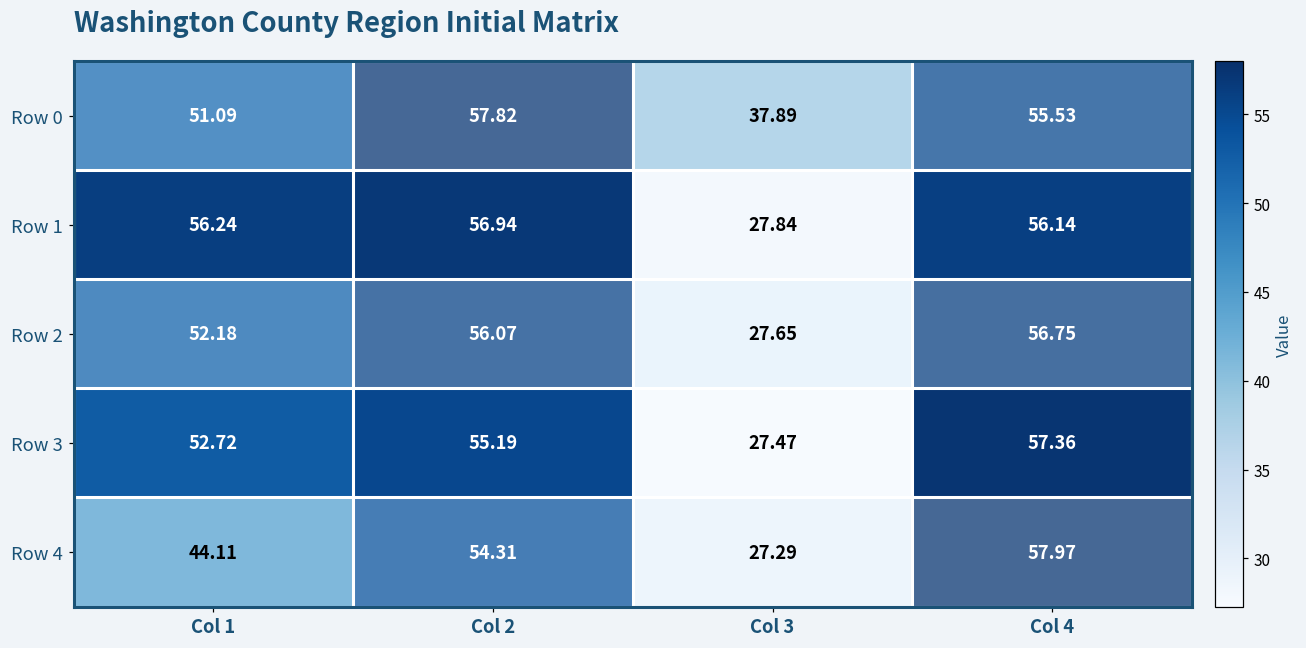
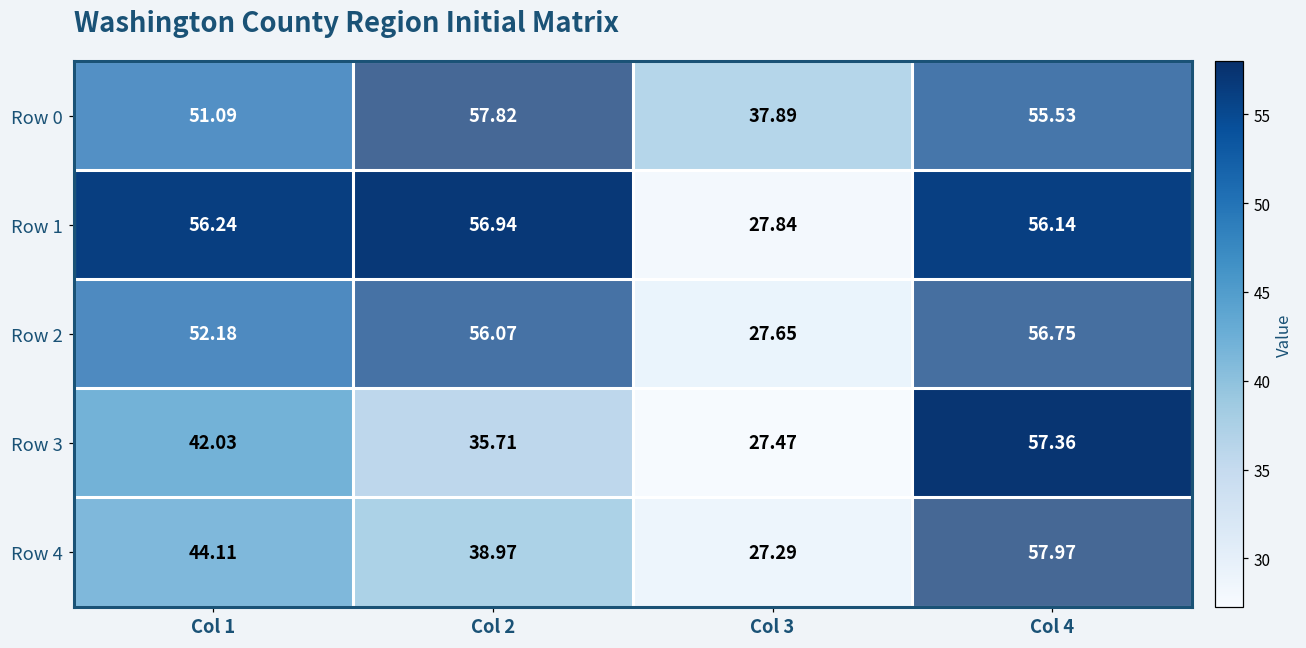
Row 3, Col 1: 52.72 -> 42.03
Row 3, Col 2: 55.19 -> 35.71
Row 4, Col 2: 54.31 -> 38.97
